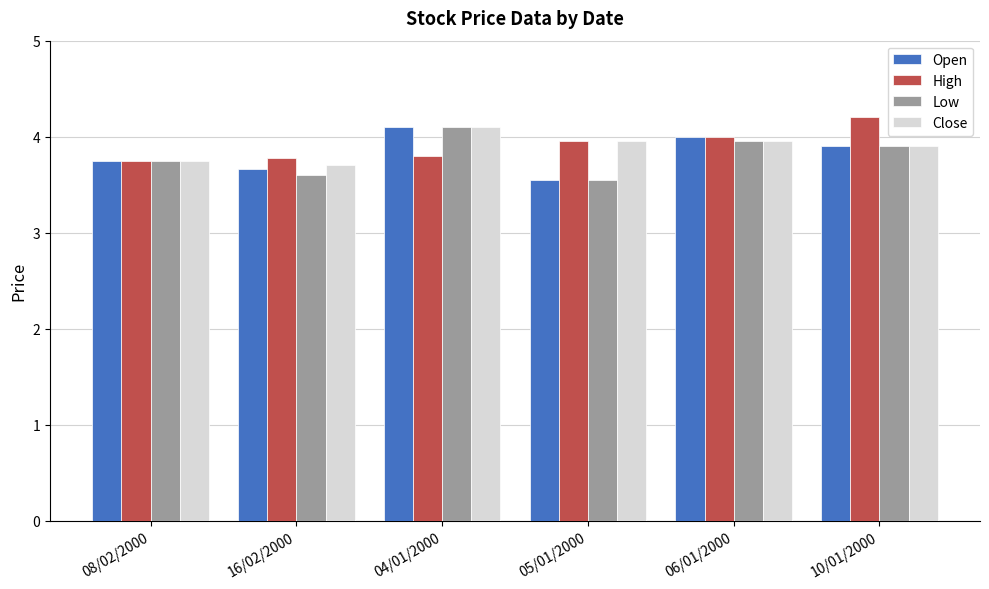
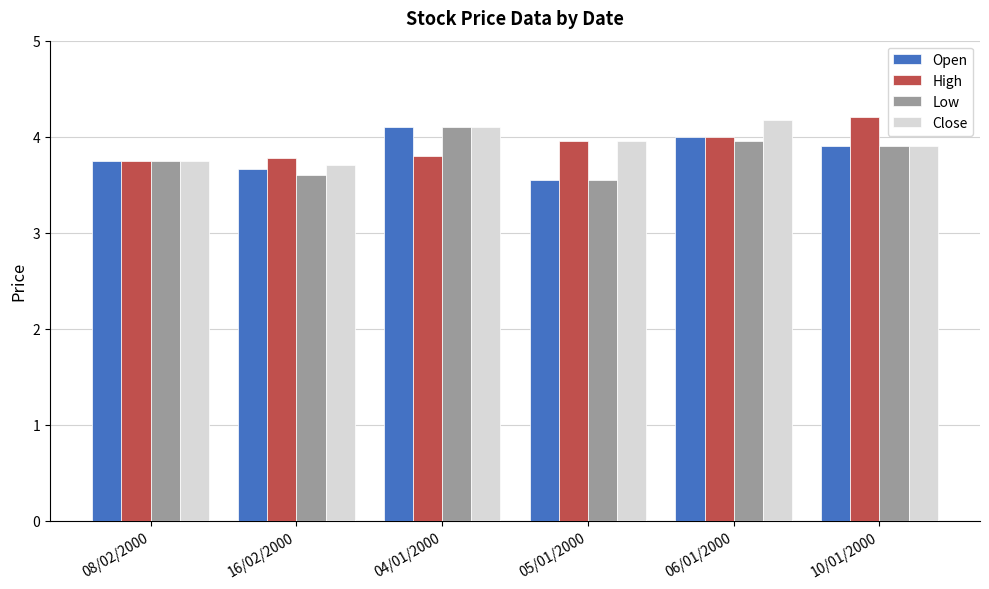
Close, 06/01/2000: 4.0 -> 4.2
